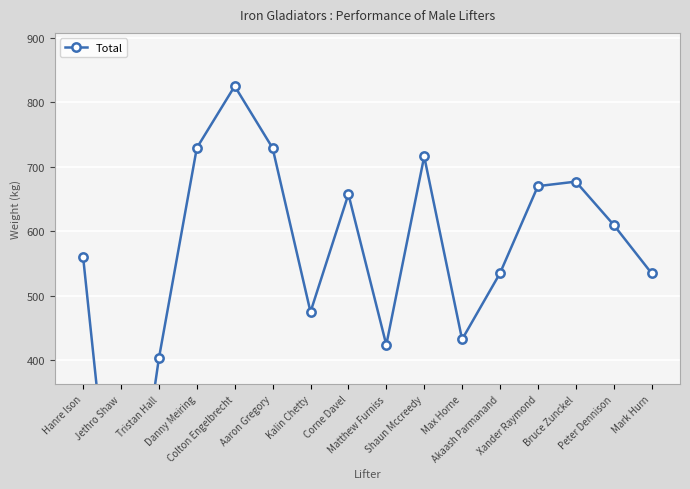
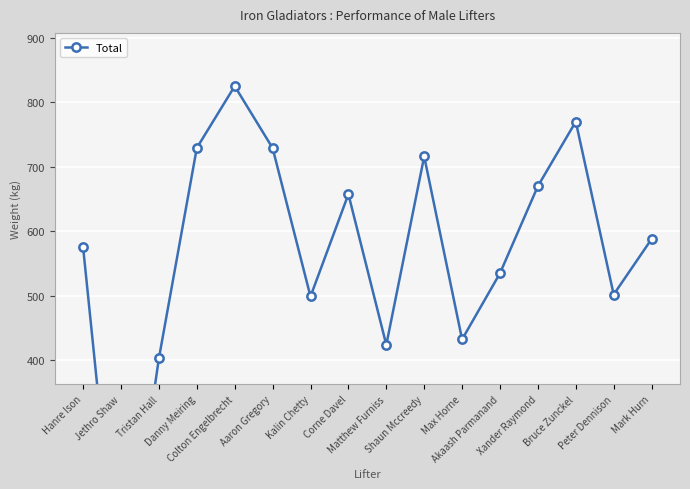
Hanre Ison: 560 -> 580
Kalin Chetty: 480 -> 500
Bruce Zunckel: 680 -> 770
Peter Dennison: 610 -> 500
Mark Hurn: 540 -> 590
